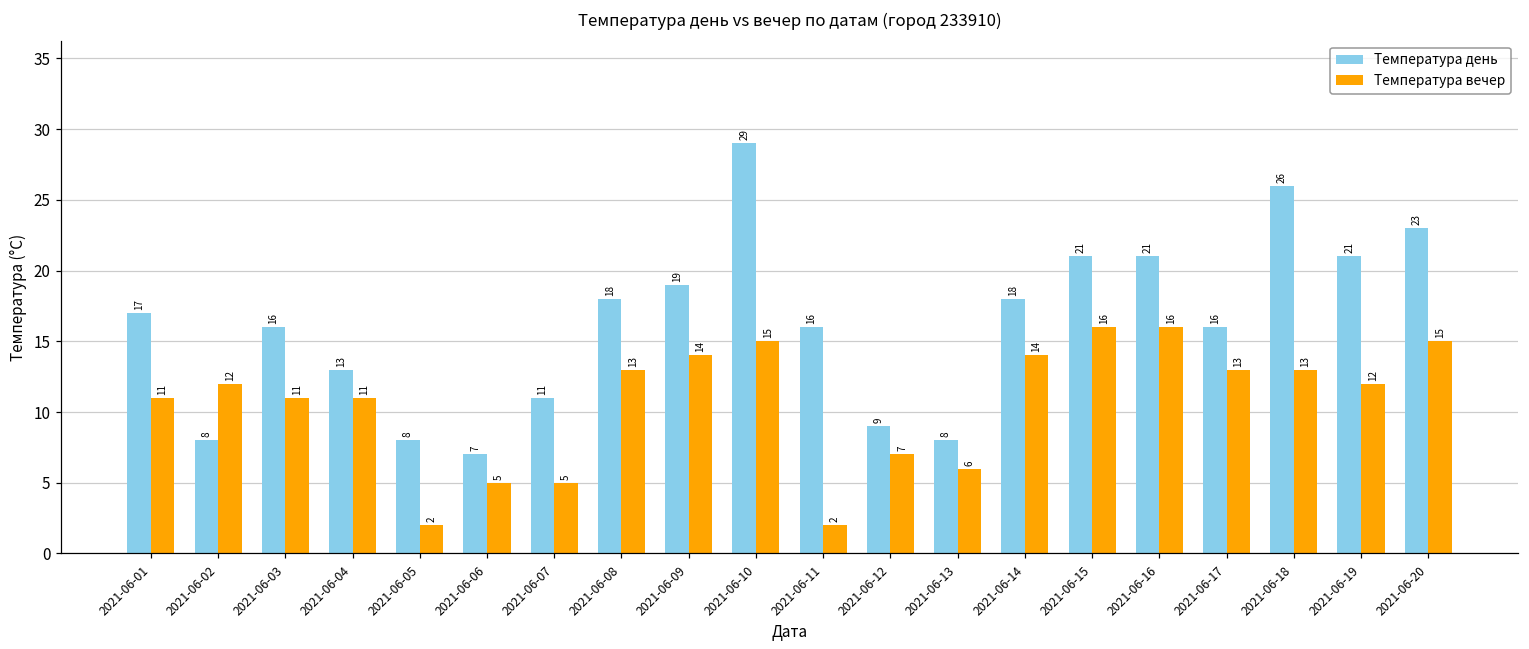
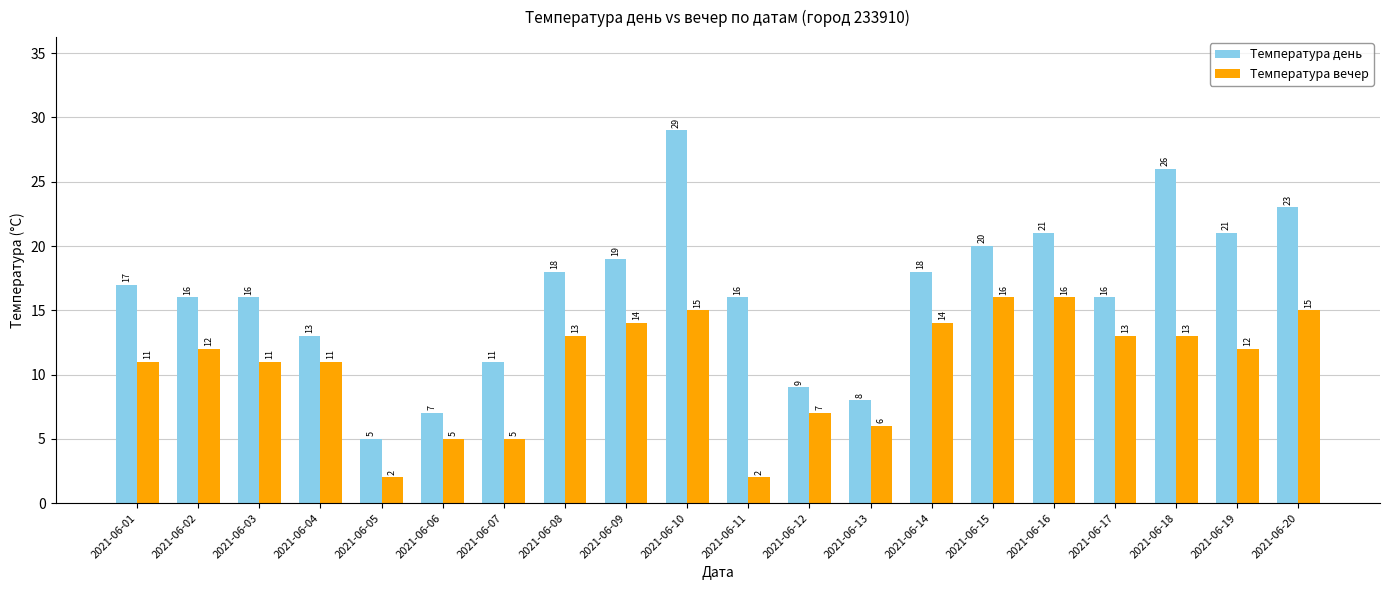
Температура день, 2021-06-02: 8 -> 16
Температура день, 2021-06-05: 8 -> 5
Температура день, 2021-06-15: 21 -> 20
